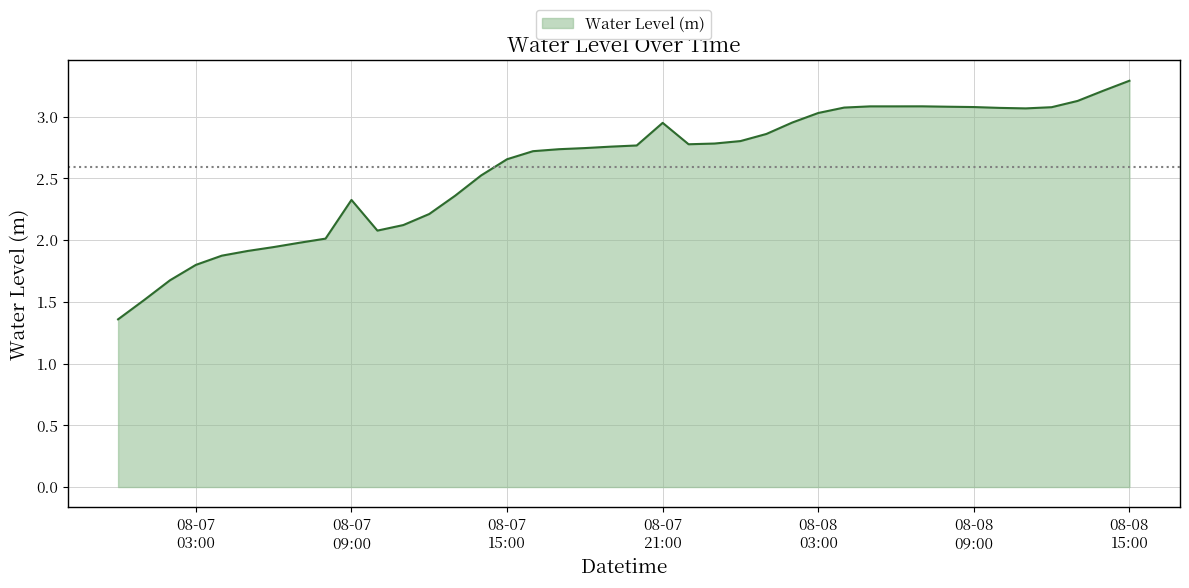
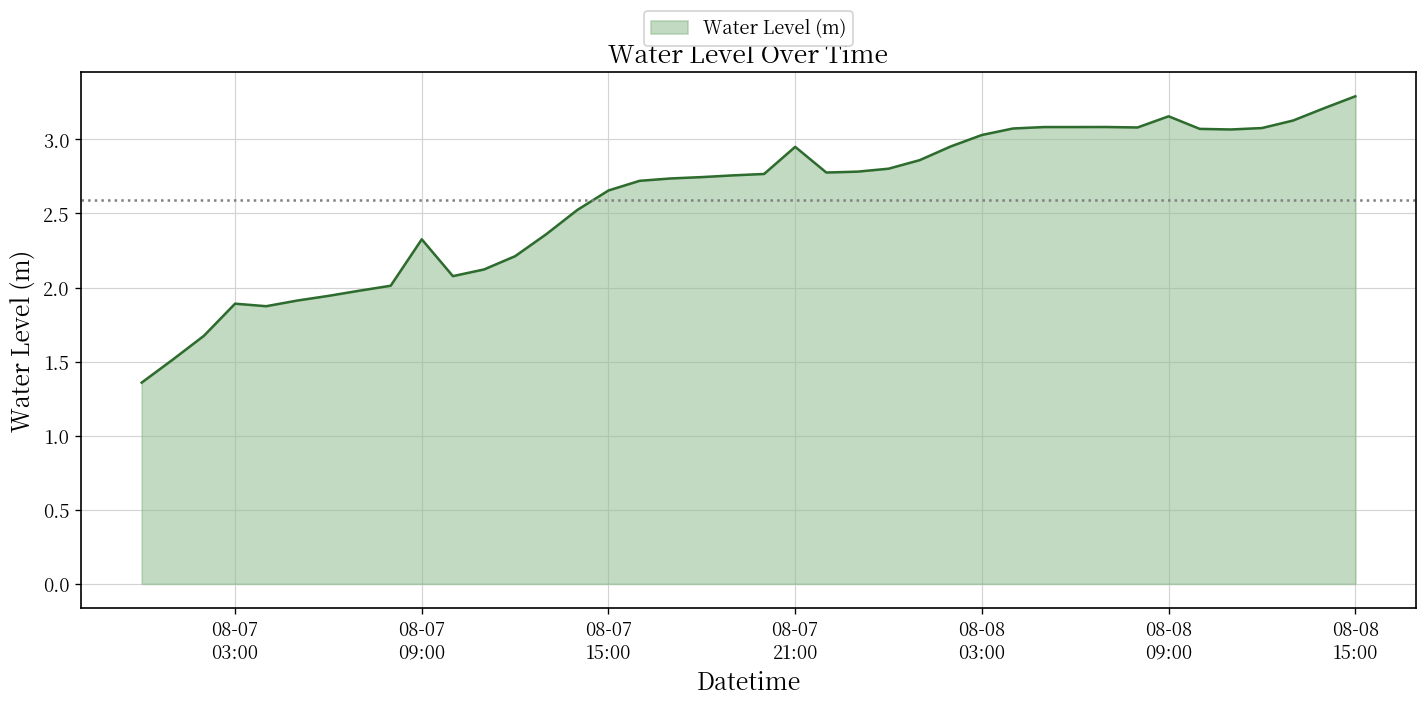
08-07 03:00: 1.80 -> 1.89
08-08 09:00: 3.08 -> 3.16
